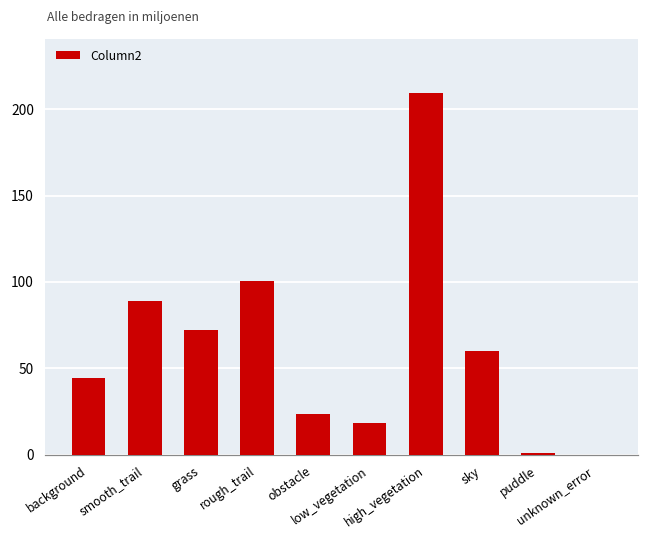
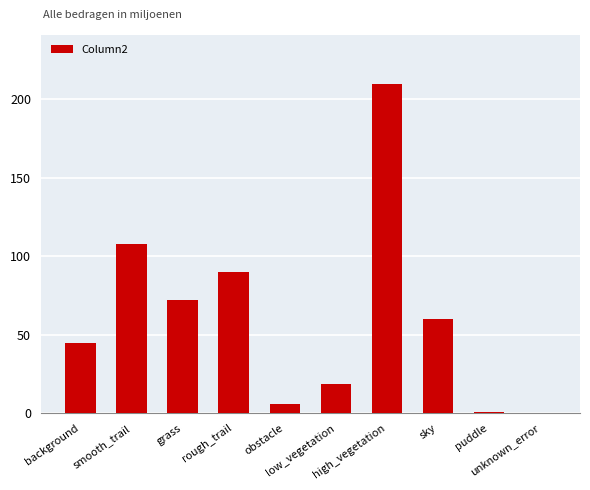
smooth_trail: 89 -> 108
rough_trail: 101 -> 90
obstacle: 23 -> 6
